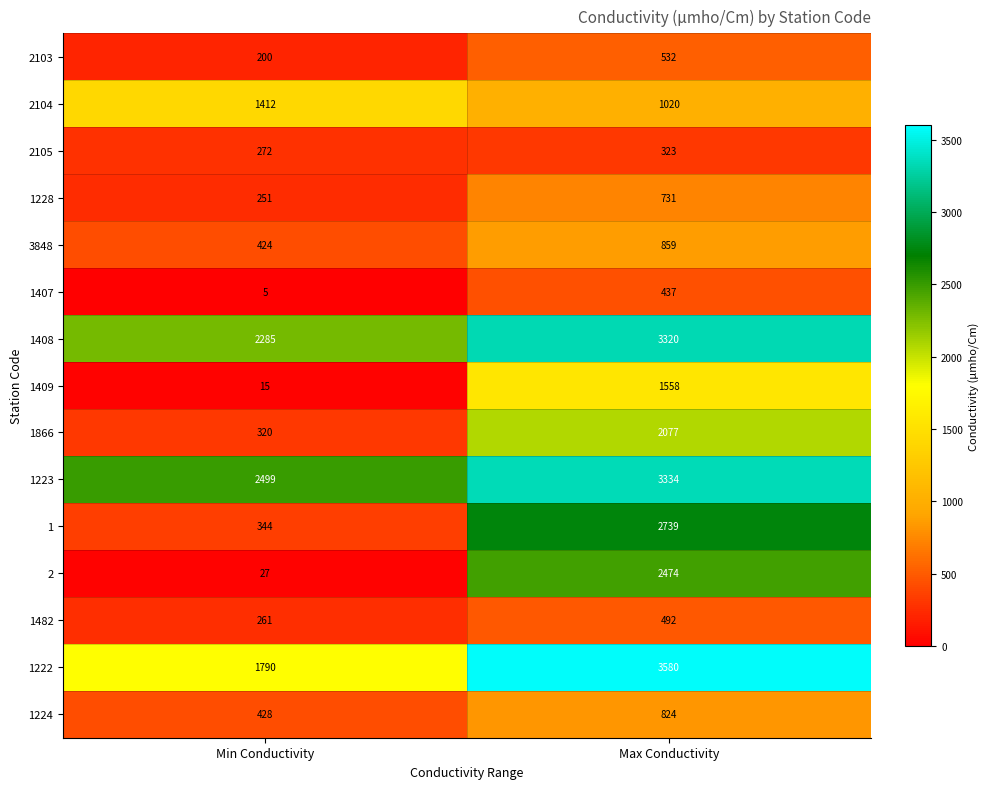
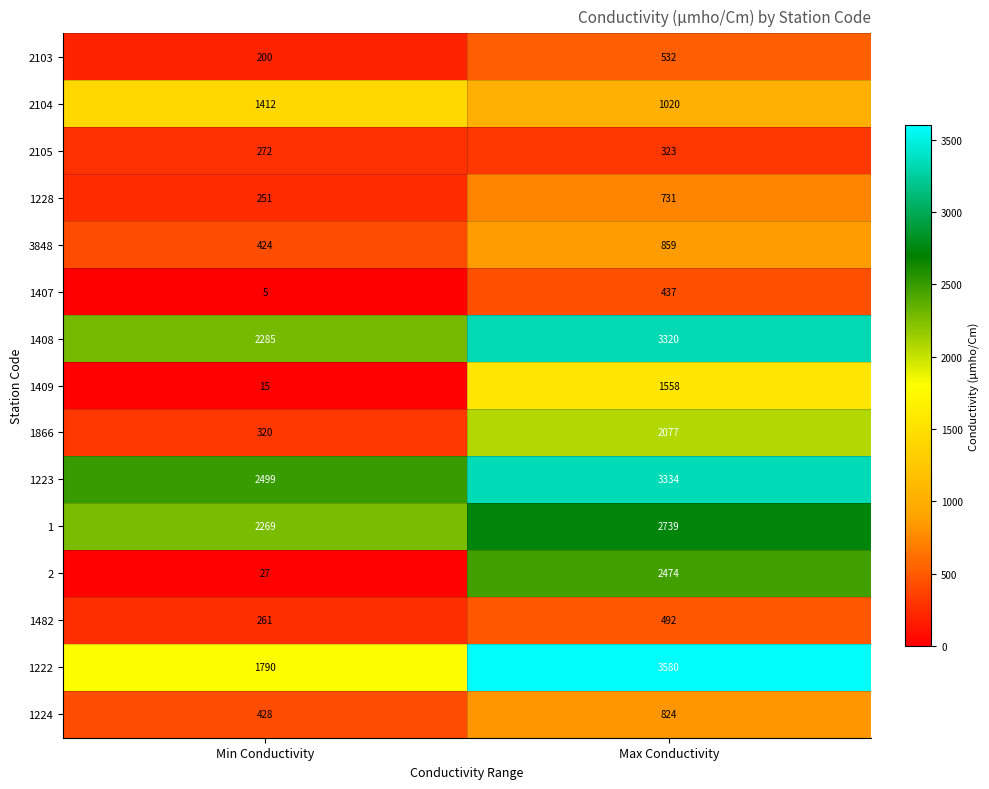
1, Min Conductivity: 344 -> 2269
